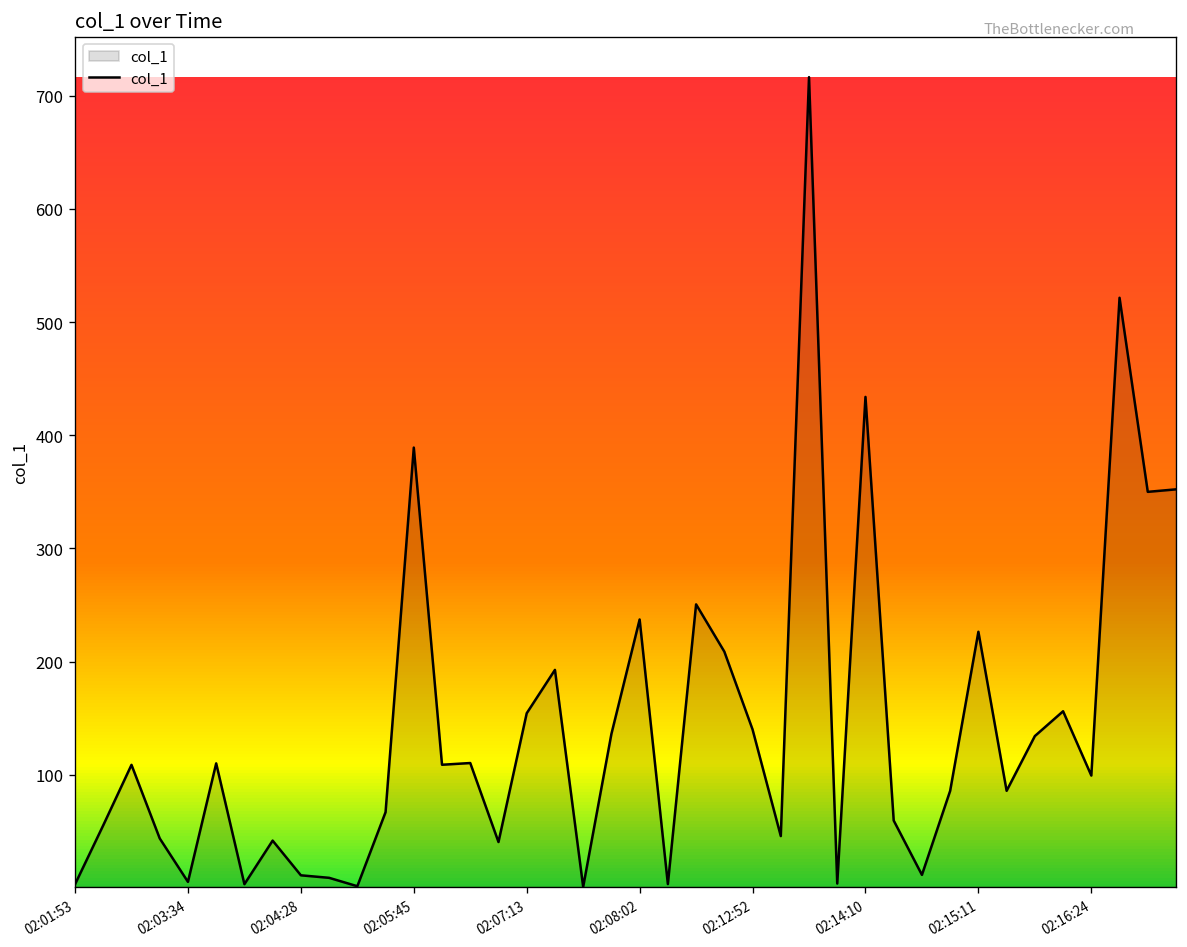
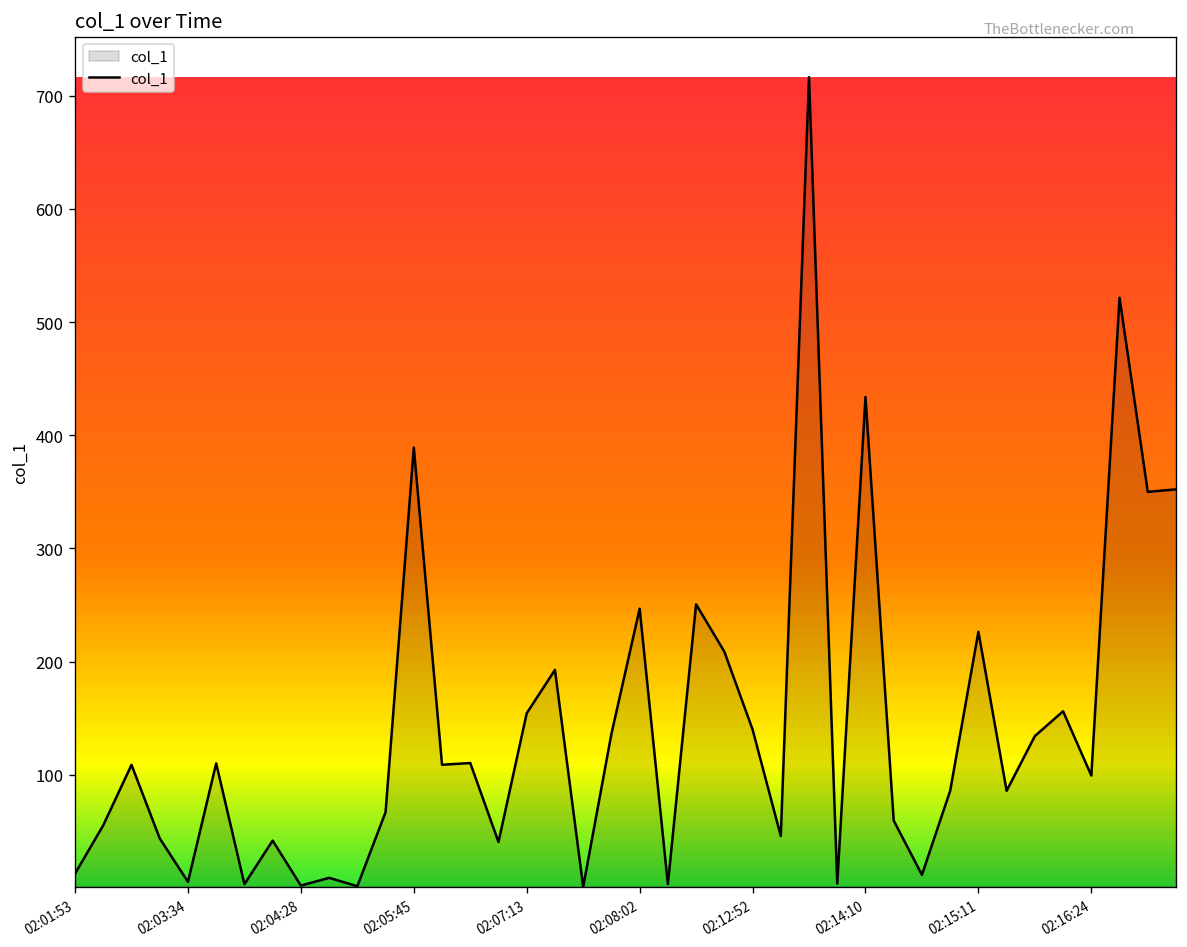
02:01:53: 0 -> 10
02:04:28: 10 -> 0
02:08:02: 240 -> 250
